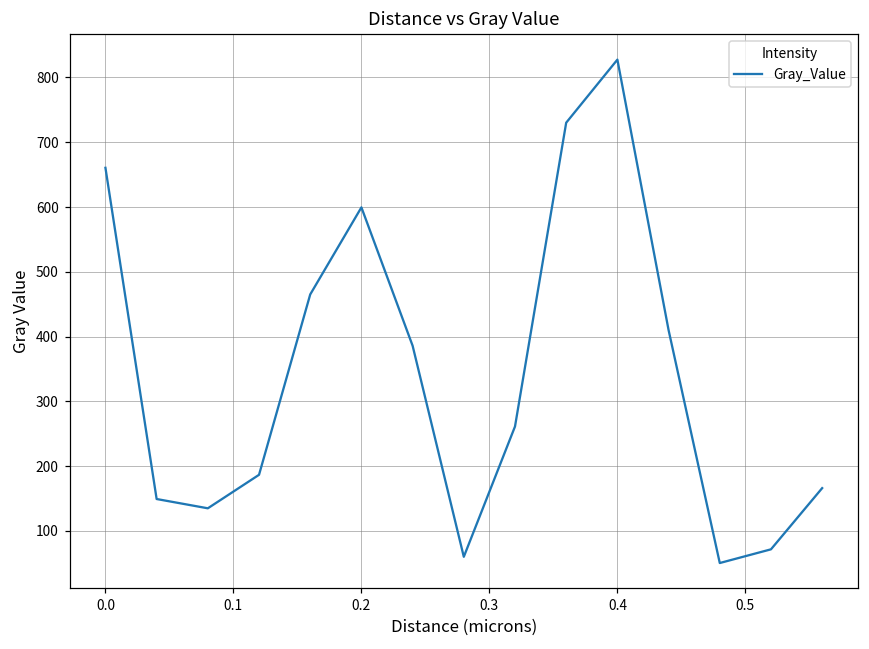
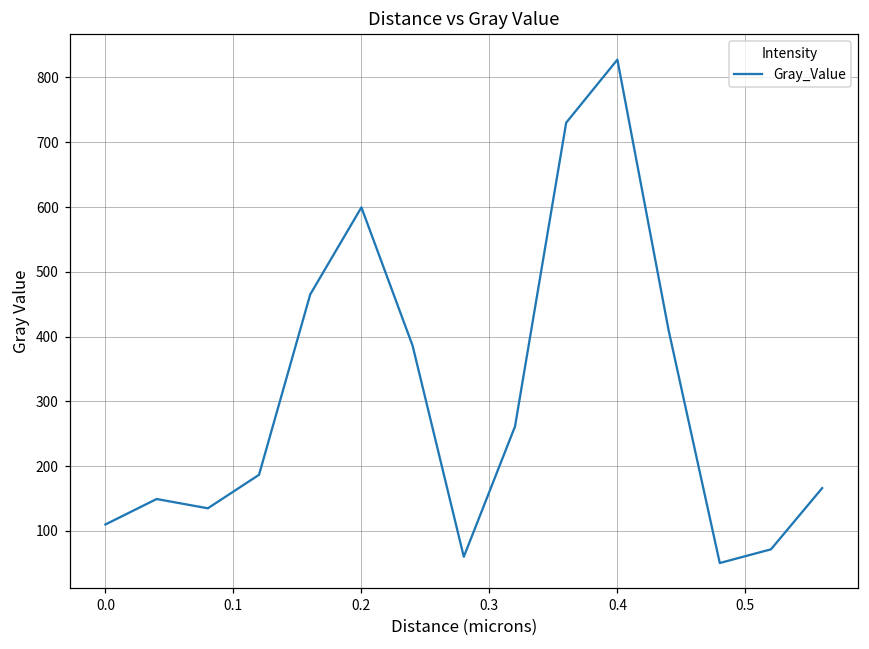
0.0: 660 -> 110
